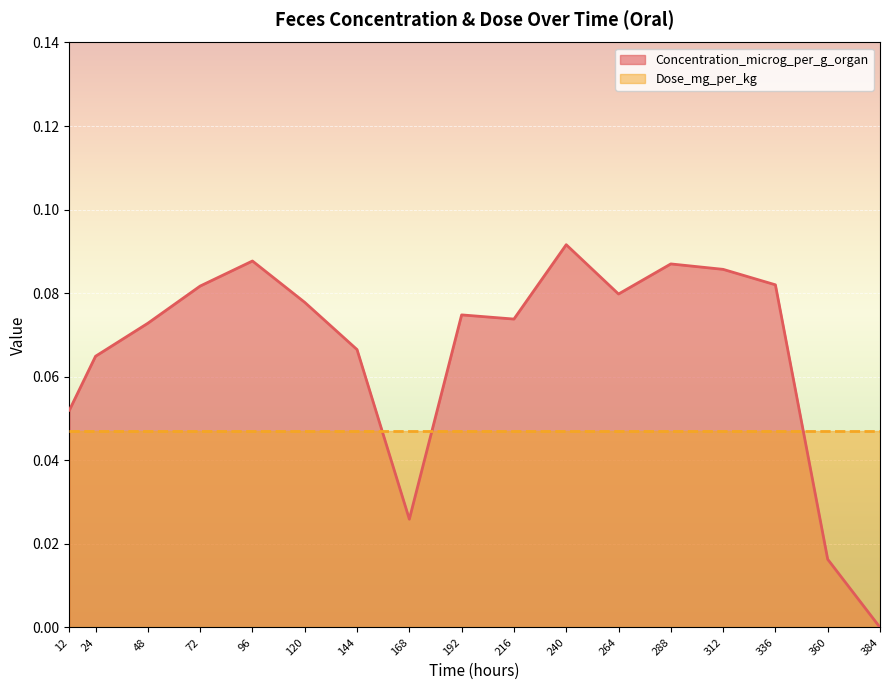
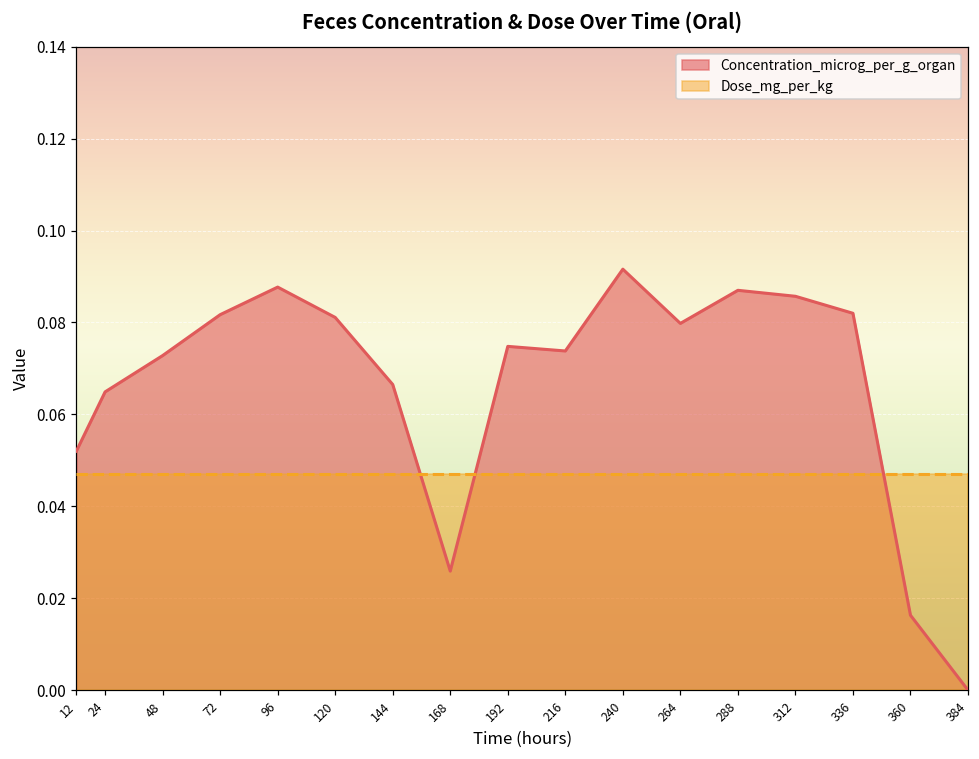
Concentration_microg_per_g_organ, 120: 0.078 -> 0.081
